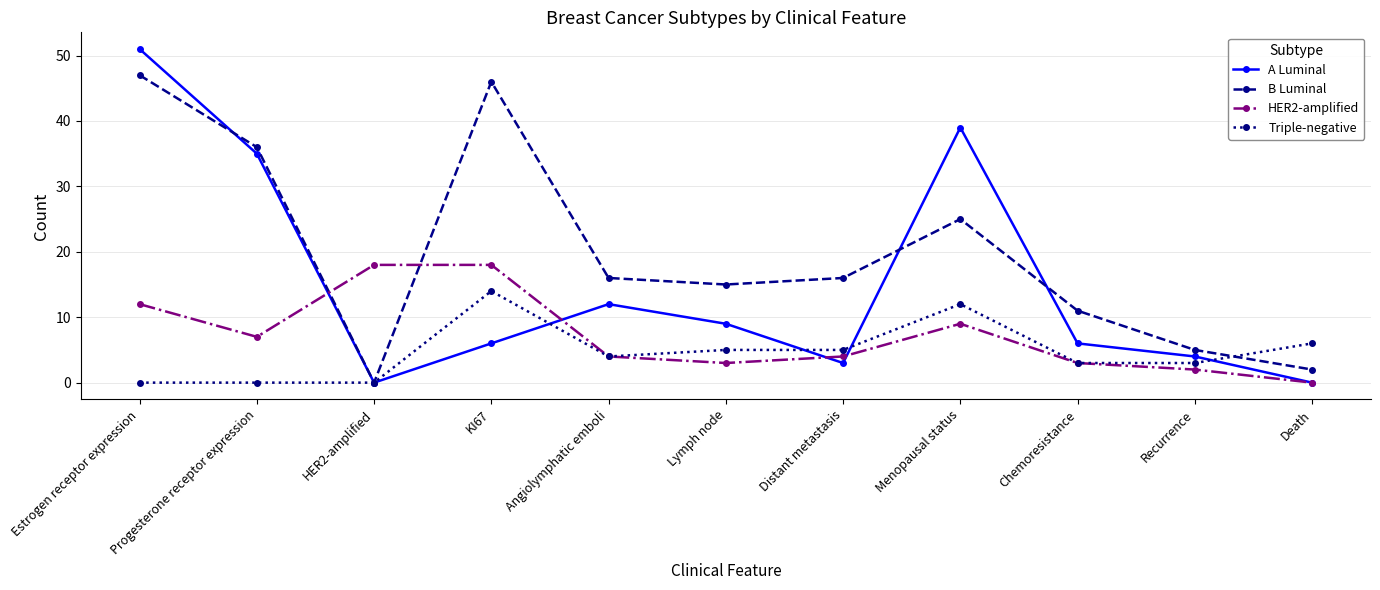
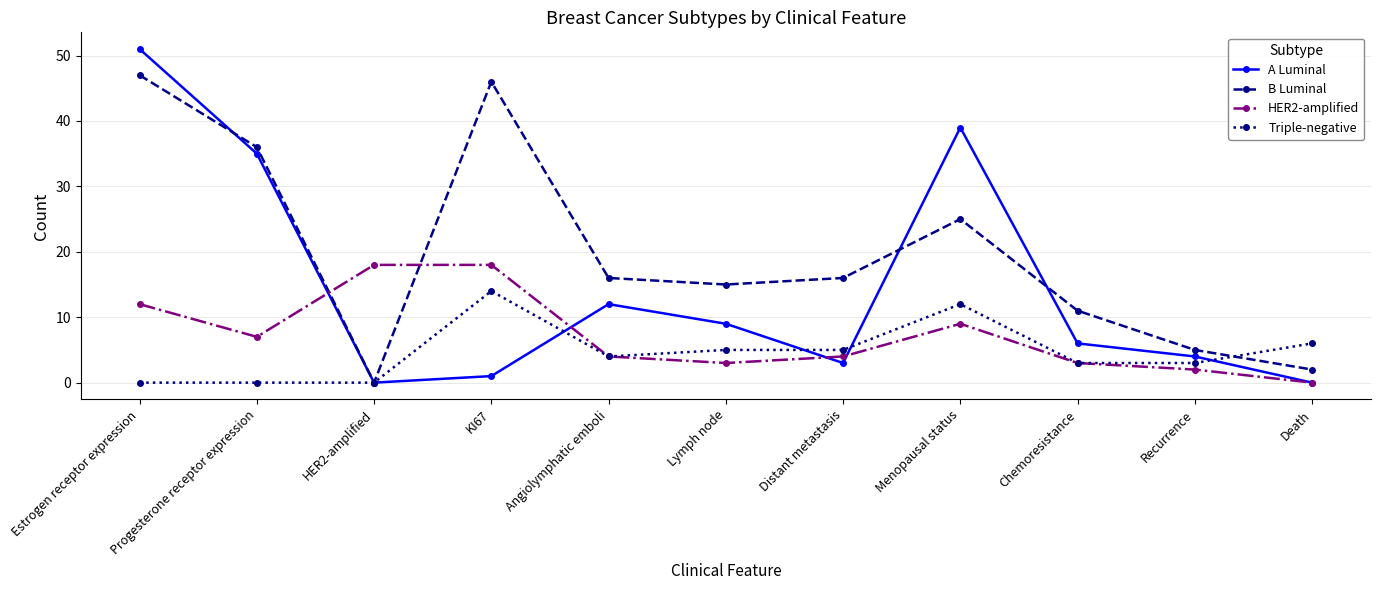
A Luminal, KI67: 6 -> 1
